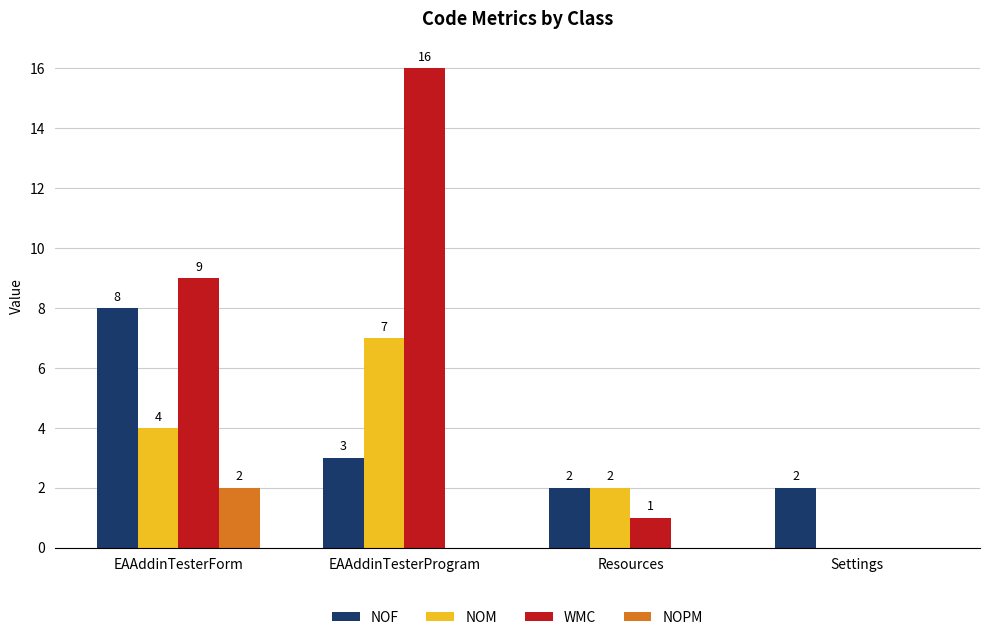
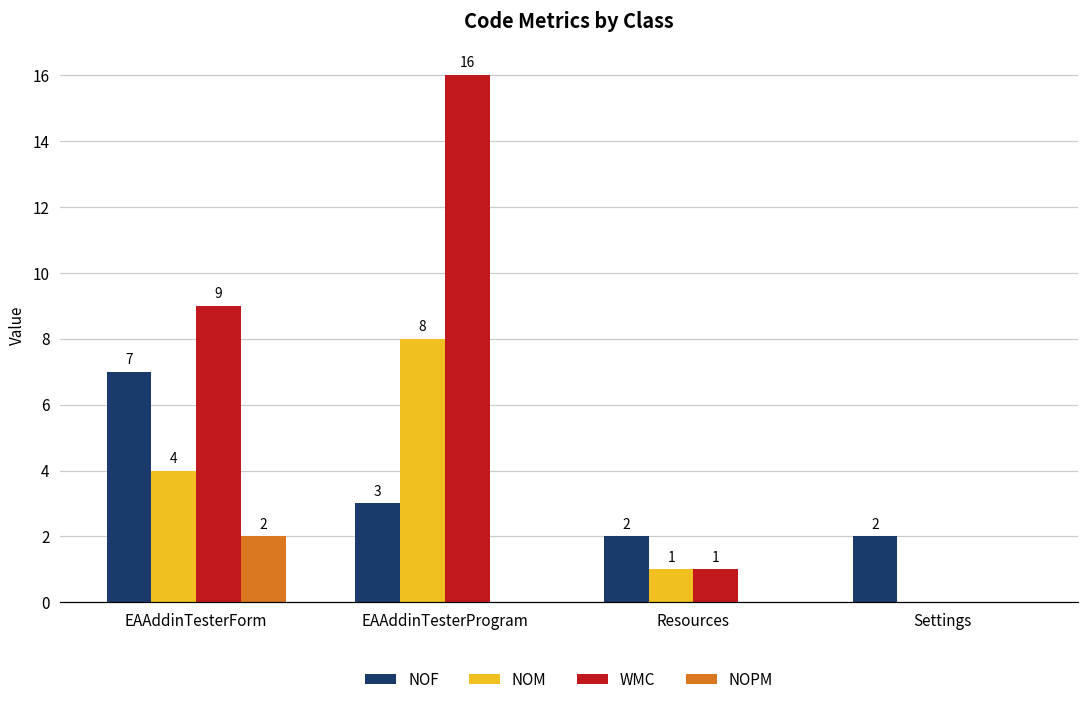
NOF, EAAddinTesterForm: 8 -> 7
NOM, EAAddinTesterProgram: 7 -> 8
NOM, Resources: 2 -> 1
